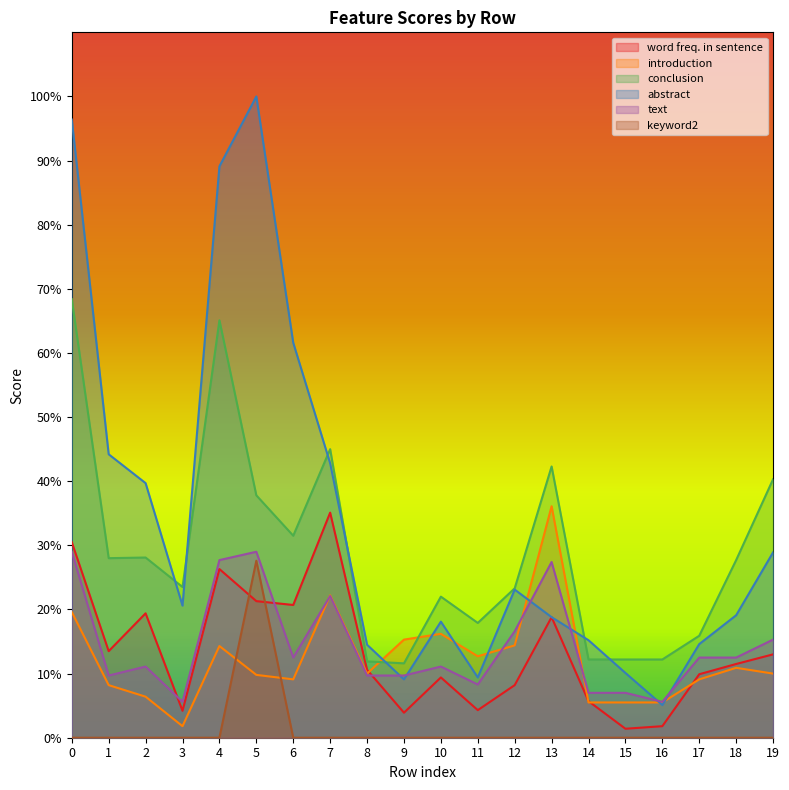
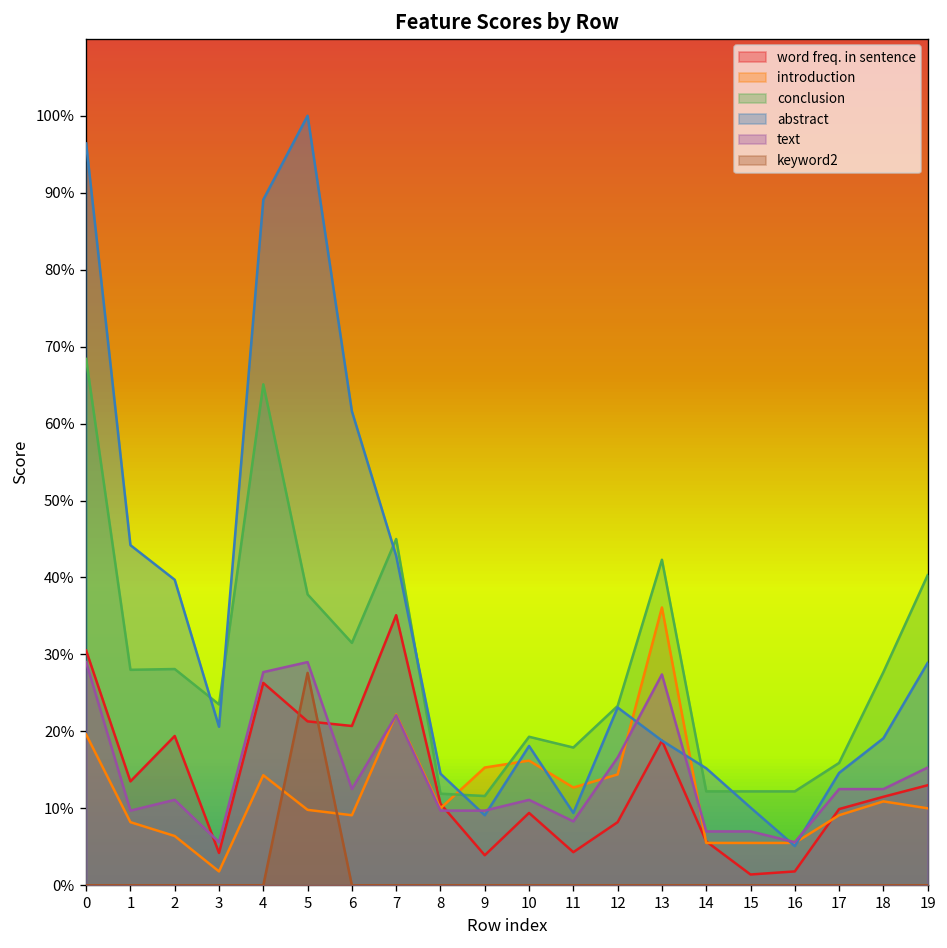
conclusion, 10: 22% -> 19%
